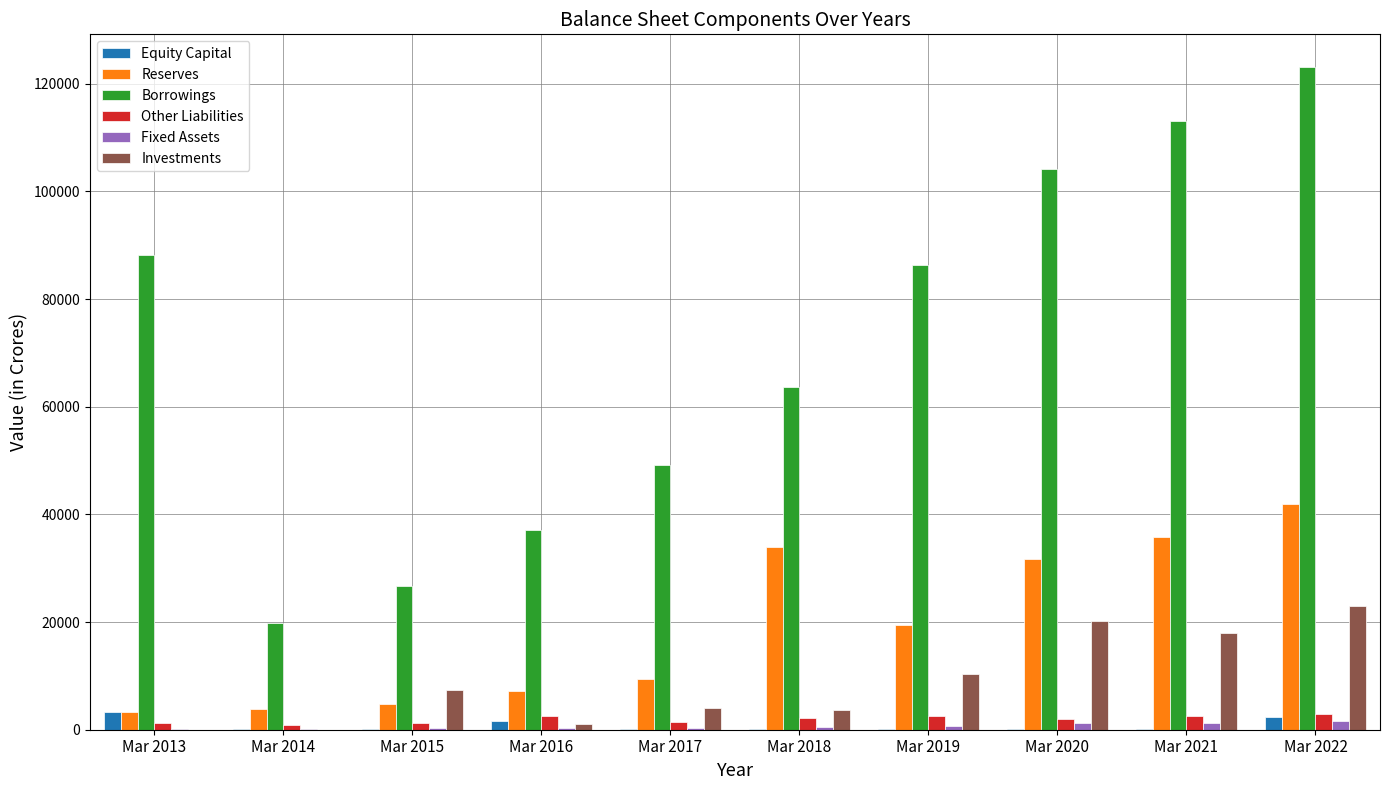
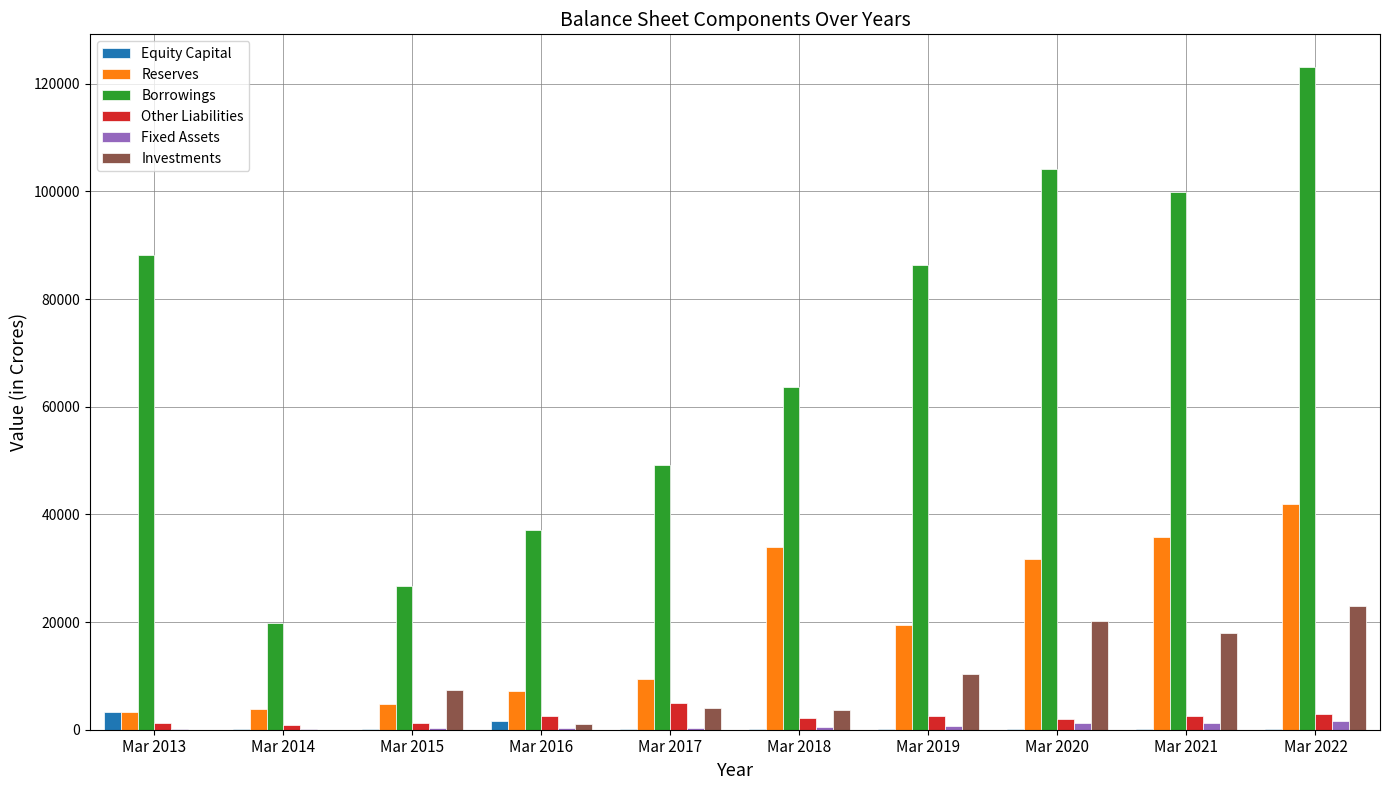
Other Liabilities, Mar 2017: 1000 -> 5000
Borrowings, Mar 2021: 113000 -> 100000
Equity Capital, Mar 2022: 2000 -> 0
